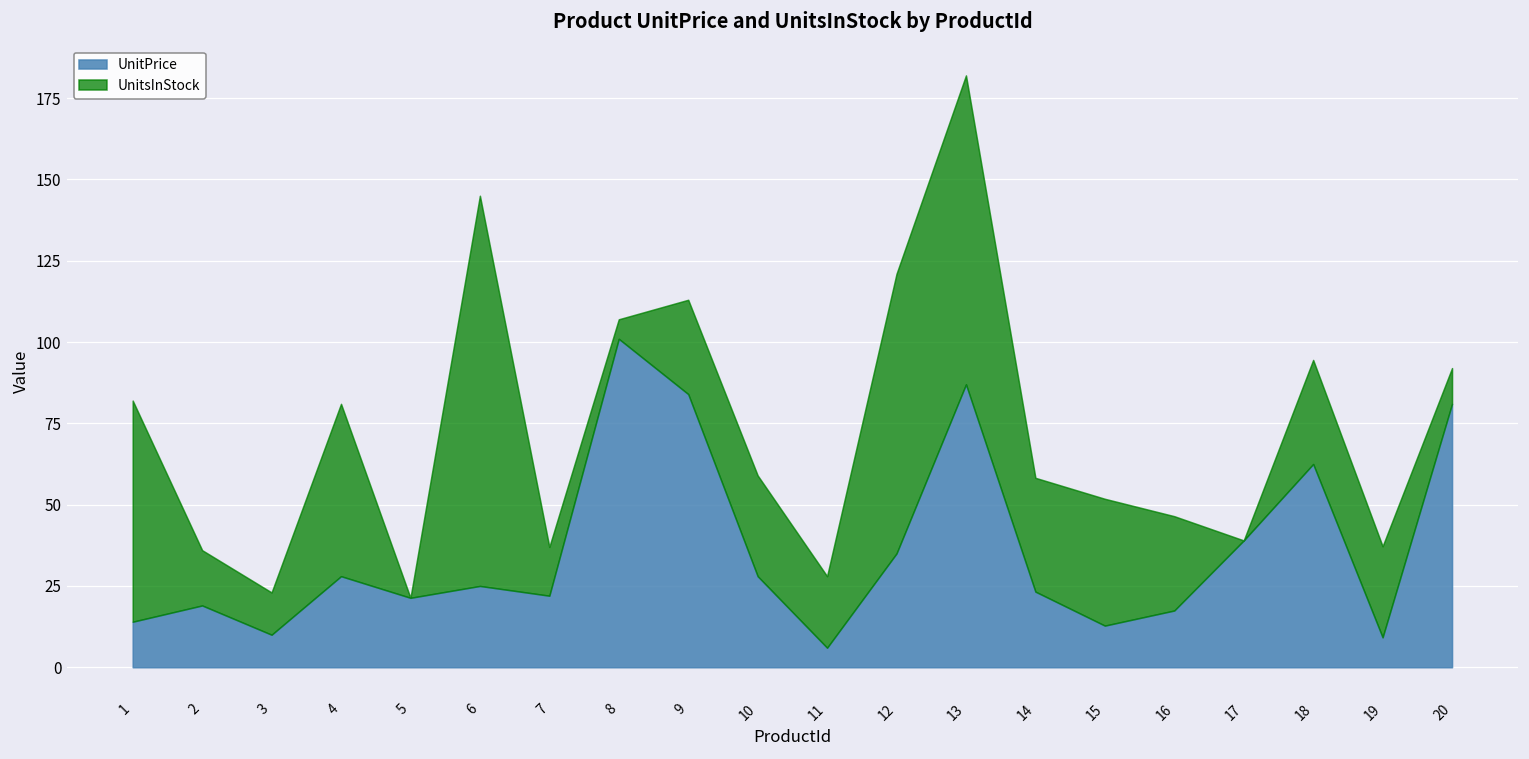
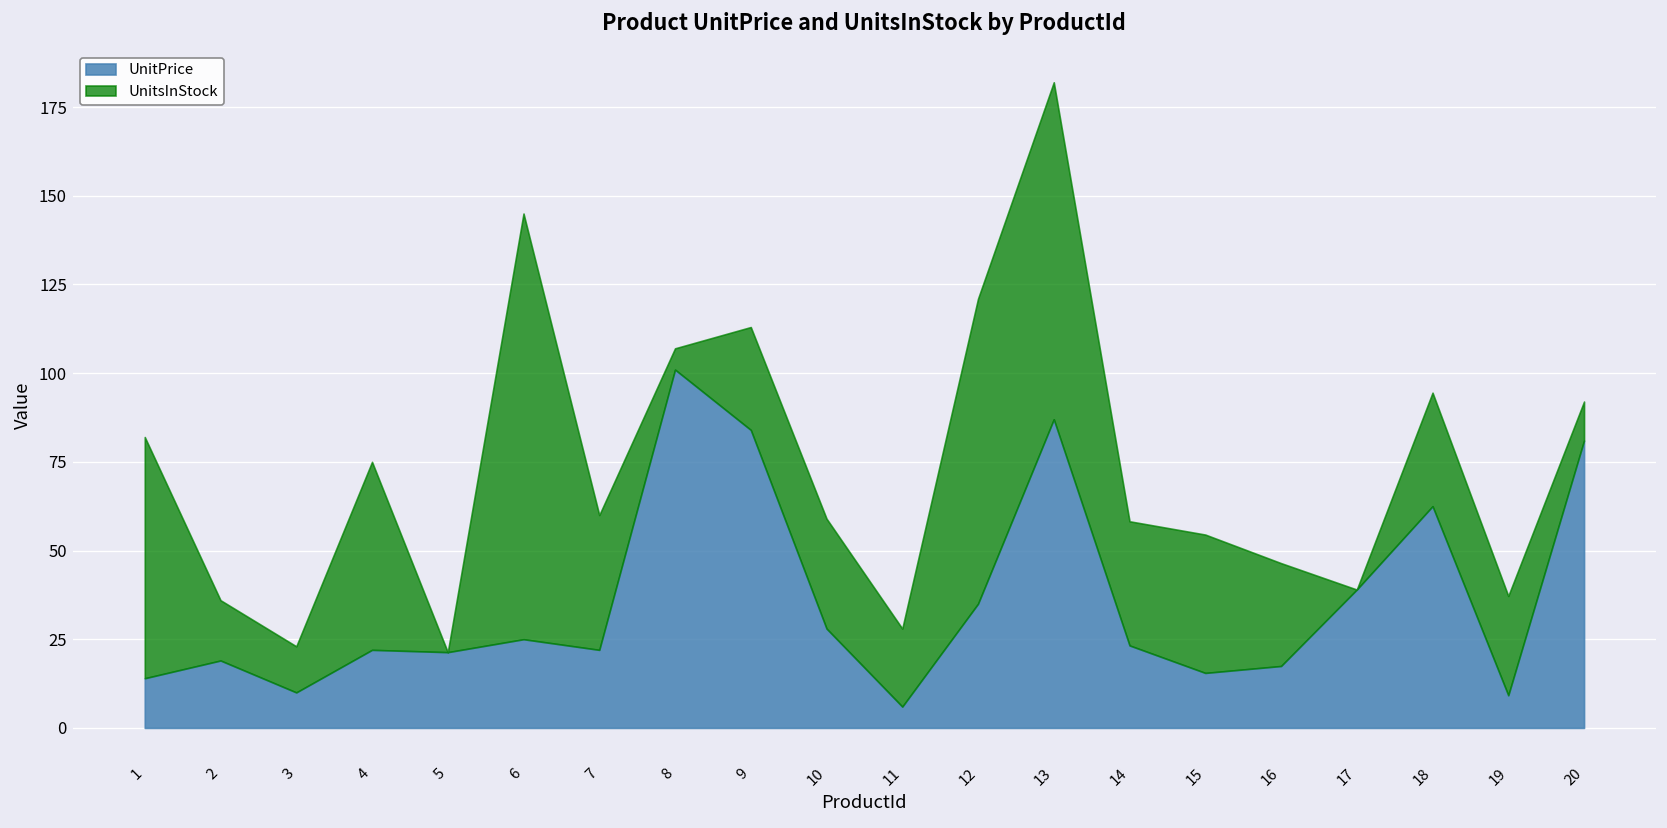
UnitPrice, 4: 28 -> 22
UnitsInStock, 7: 15 -> 38
UnitPrice, 15: 13 -> 16
